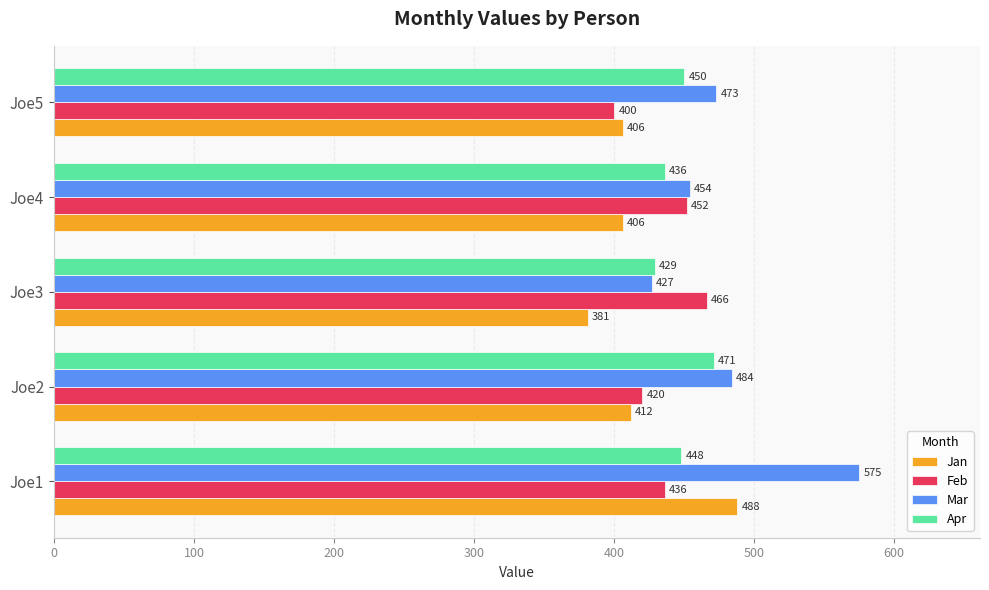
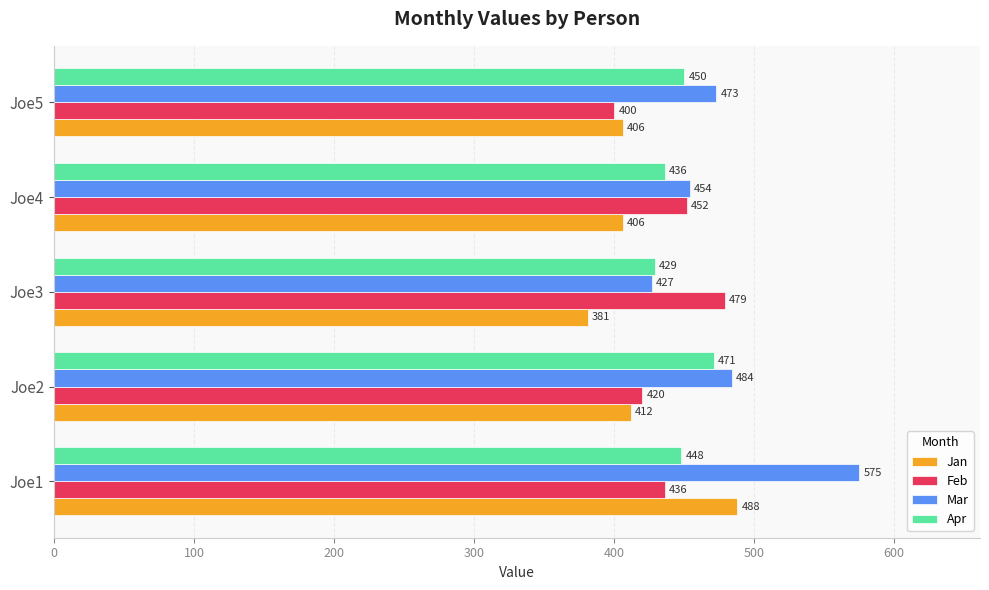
Feb, Joe3: 466 -> 479
